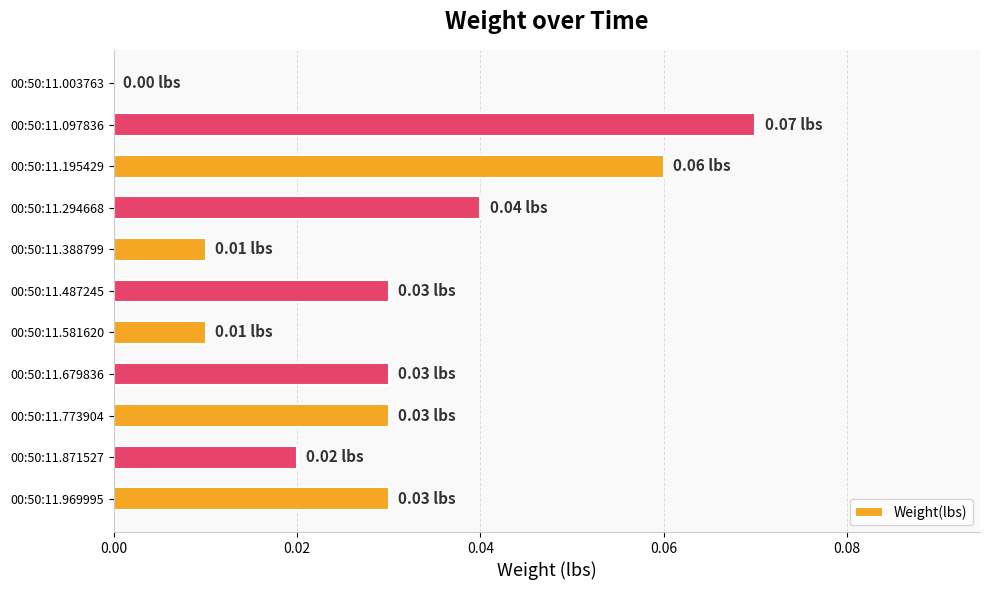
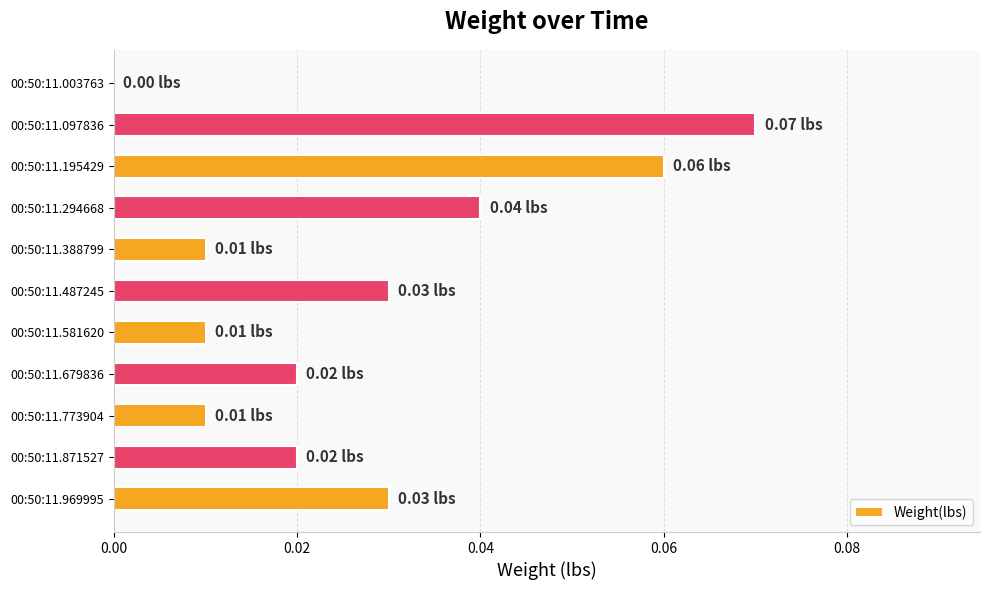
00:50:11.679836: 0.03 -> 0.02
00:50:11.773904: 0.03 -> 0.01
